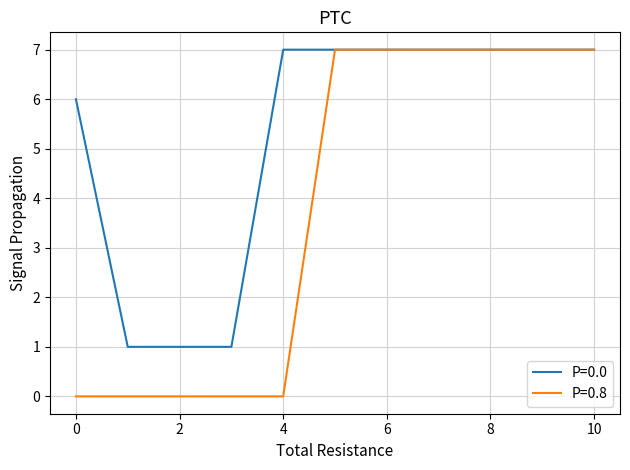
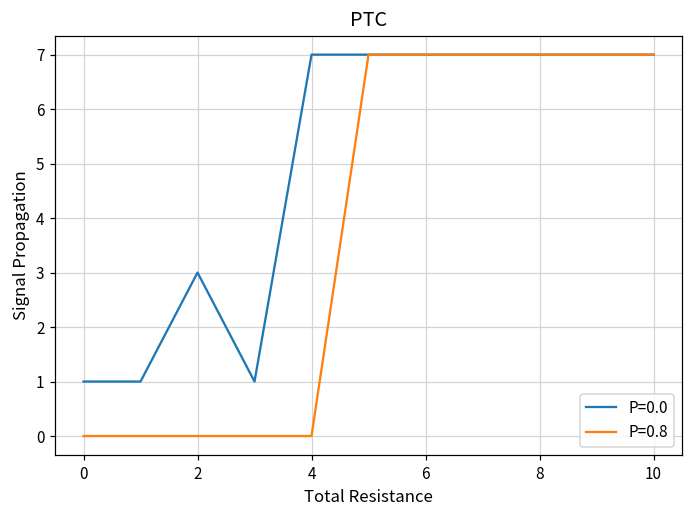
P=0.0, 0: 6 -> 1
P=0.0, 2: 1 -> 3
